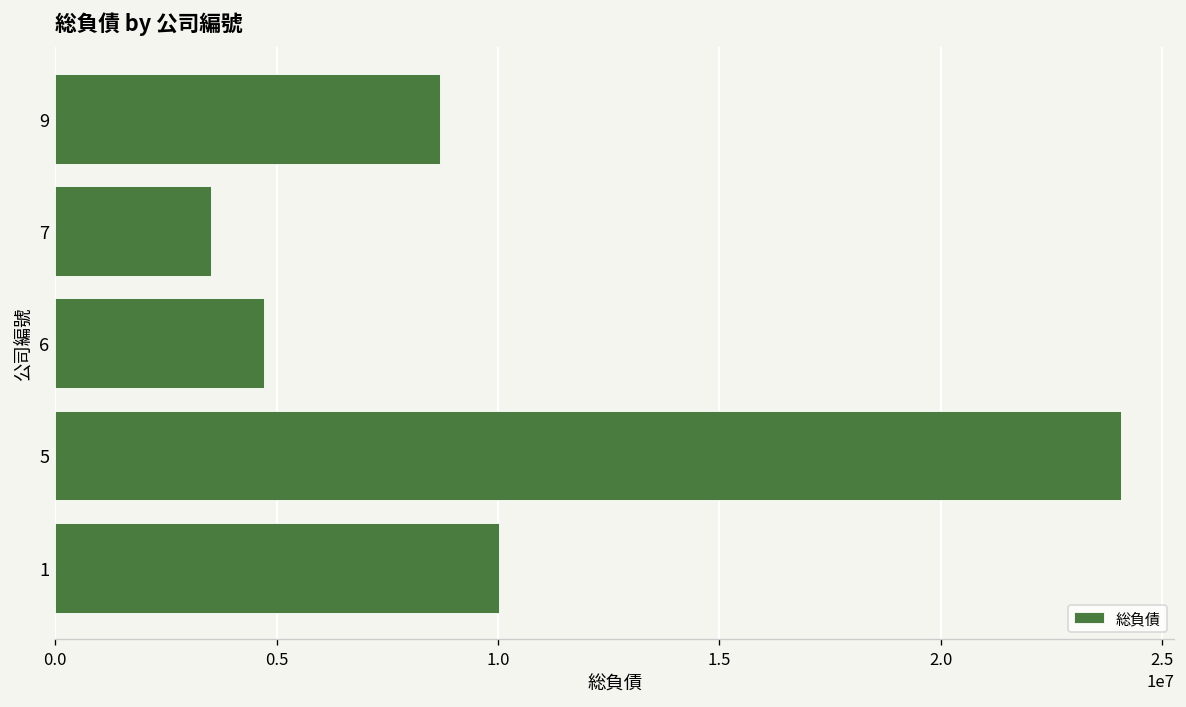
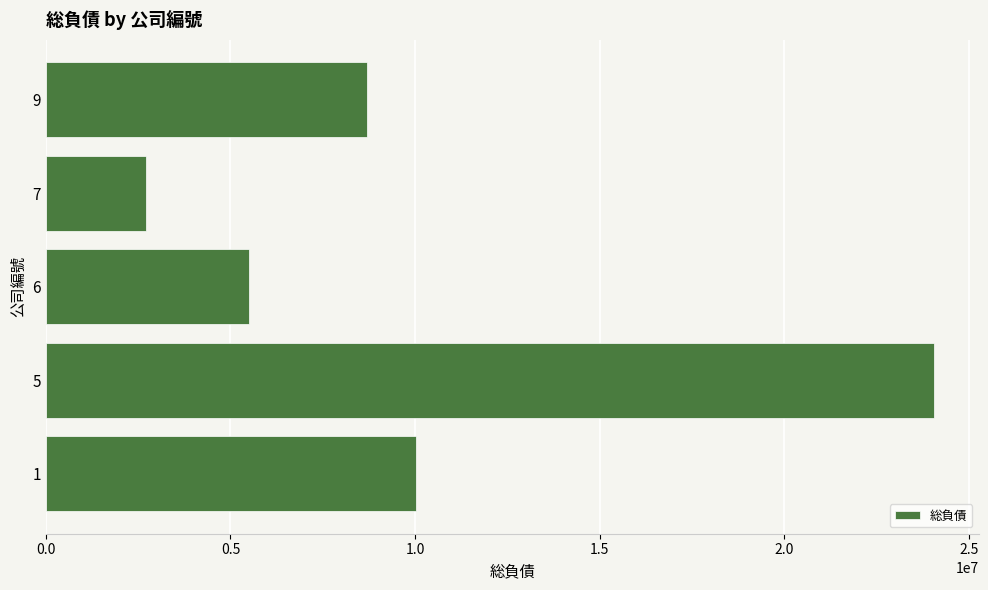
7: 3500000 -> 2700000
6: 4700000 -> 5500000
